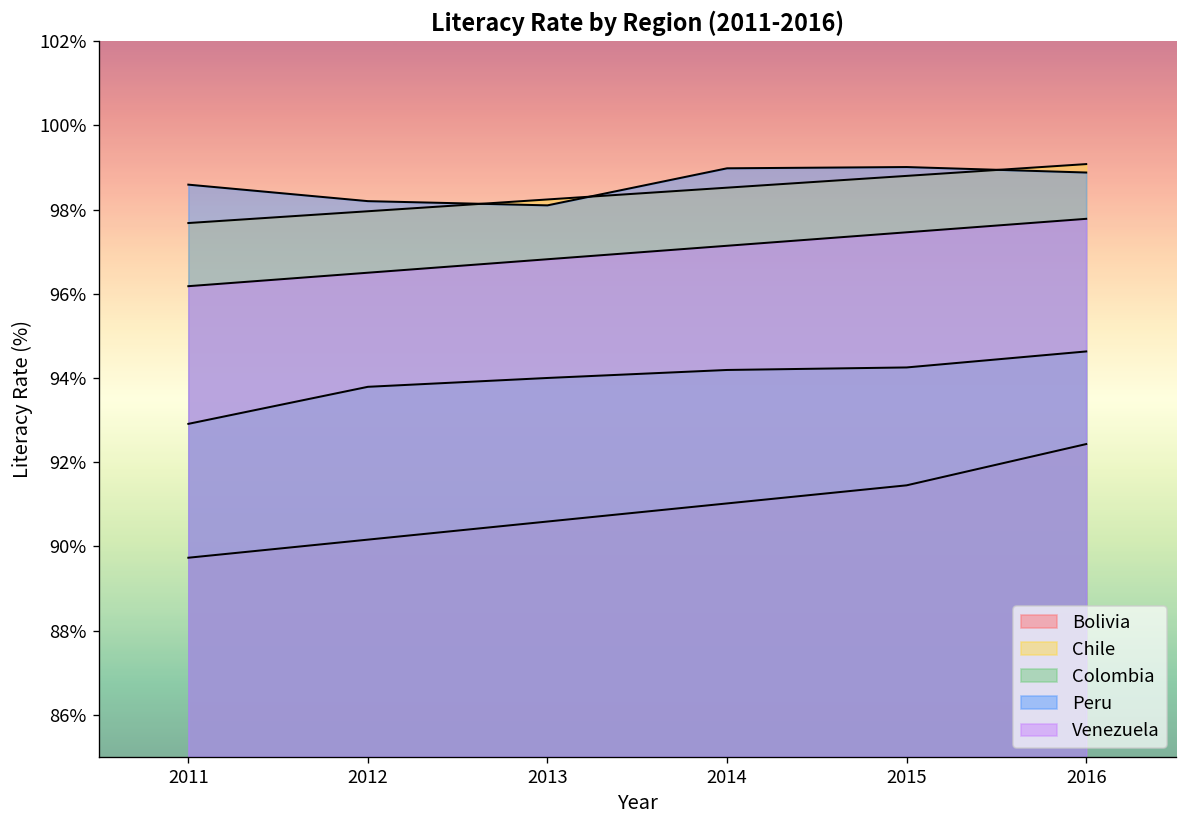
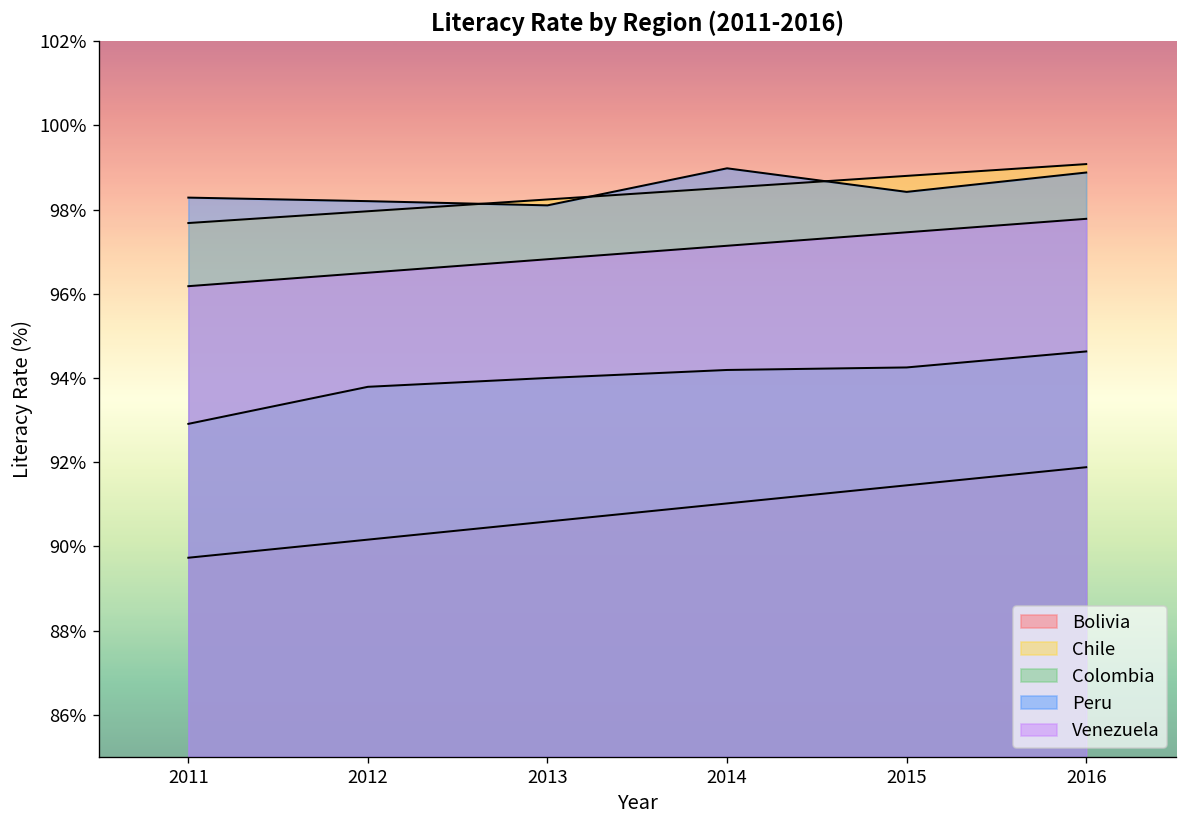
Peru, 2011: 98.6% -> 98.3%
Peru, 2015: 99.0% -> 98.4%
Bolivia, 2016: 92.4% -> 91.9%
